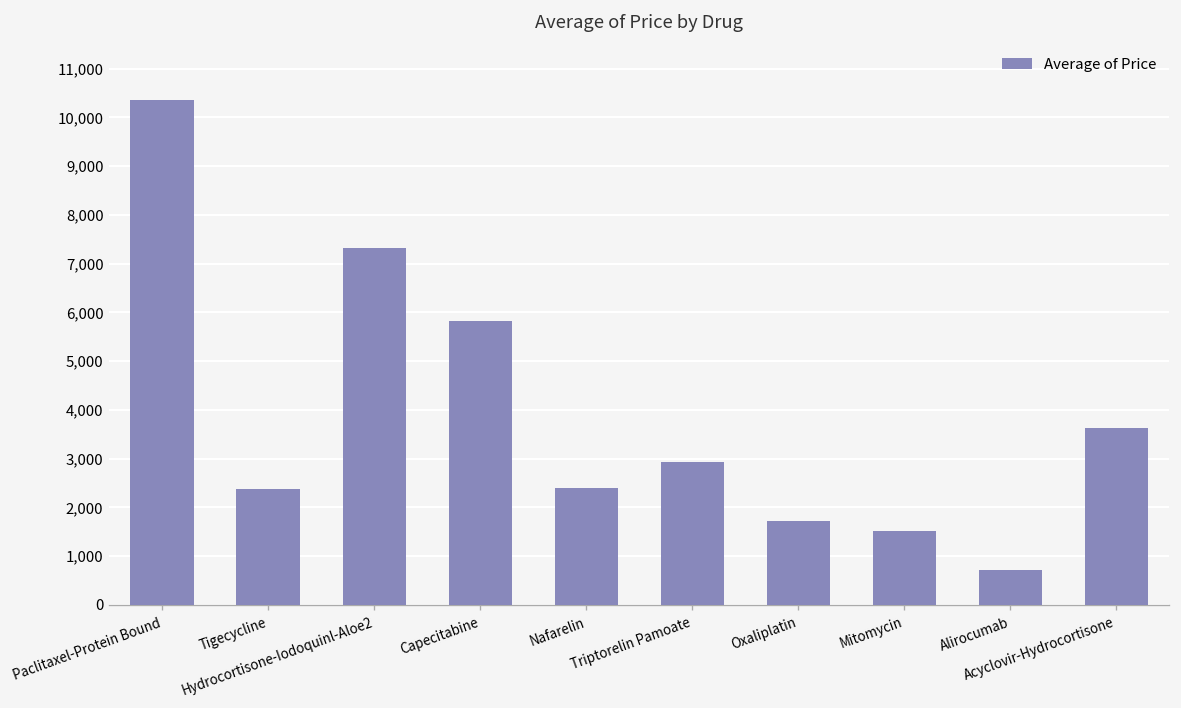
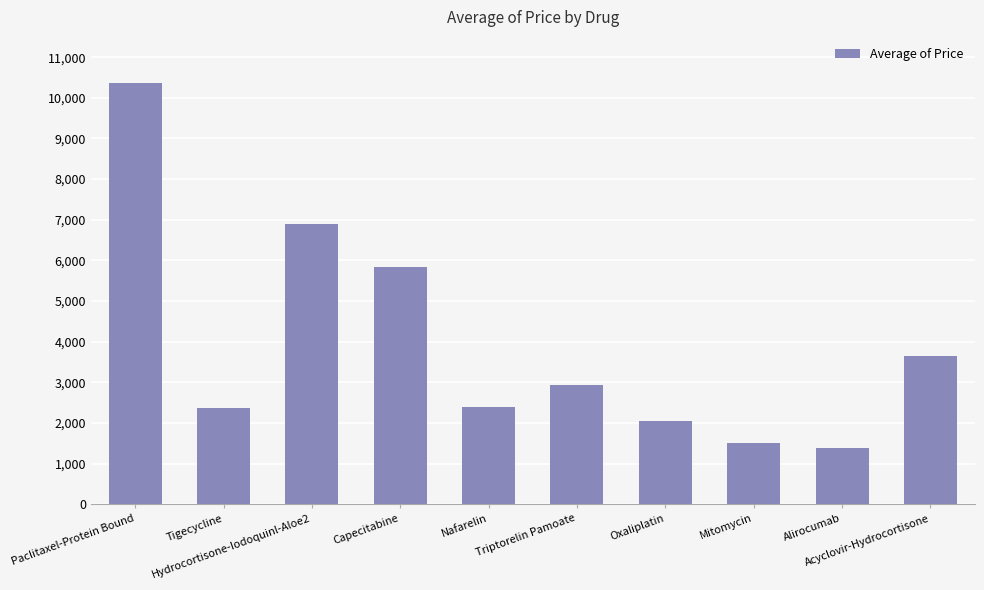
Hydrocortisone-Iodoquinl-Aloe2: 7,300 -> 6,900
Oxaliplatin: 1,700 -> 2,000
Alirocumab: 700 -> 1,400
